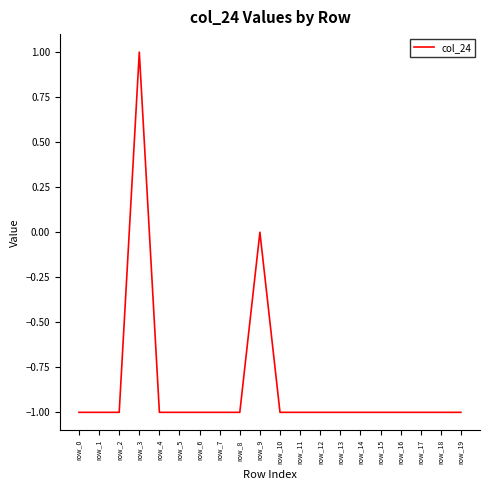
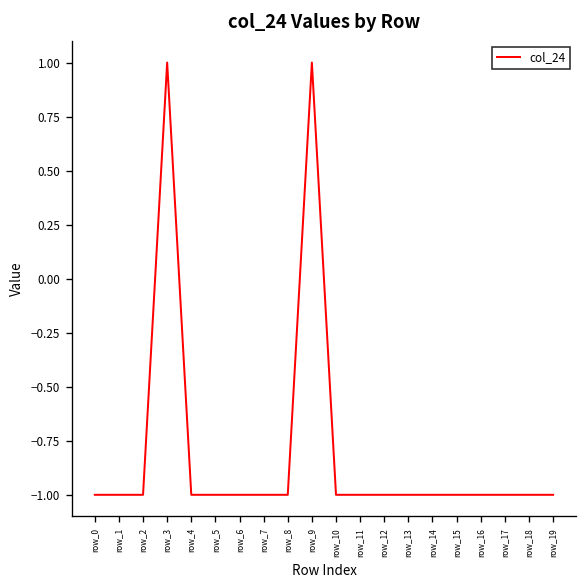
row_9: 0 -> 1
